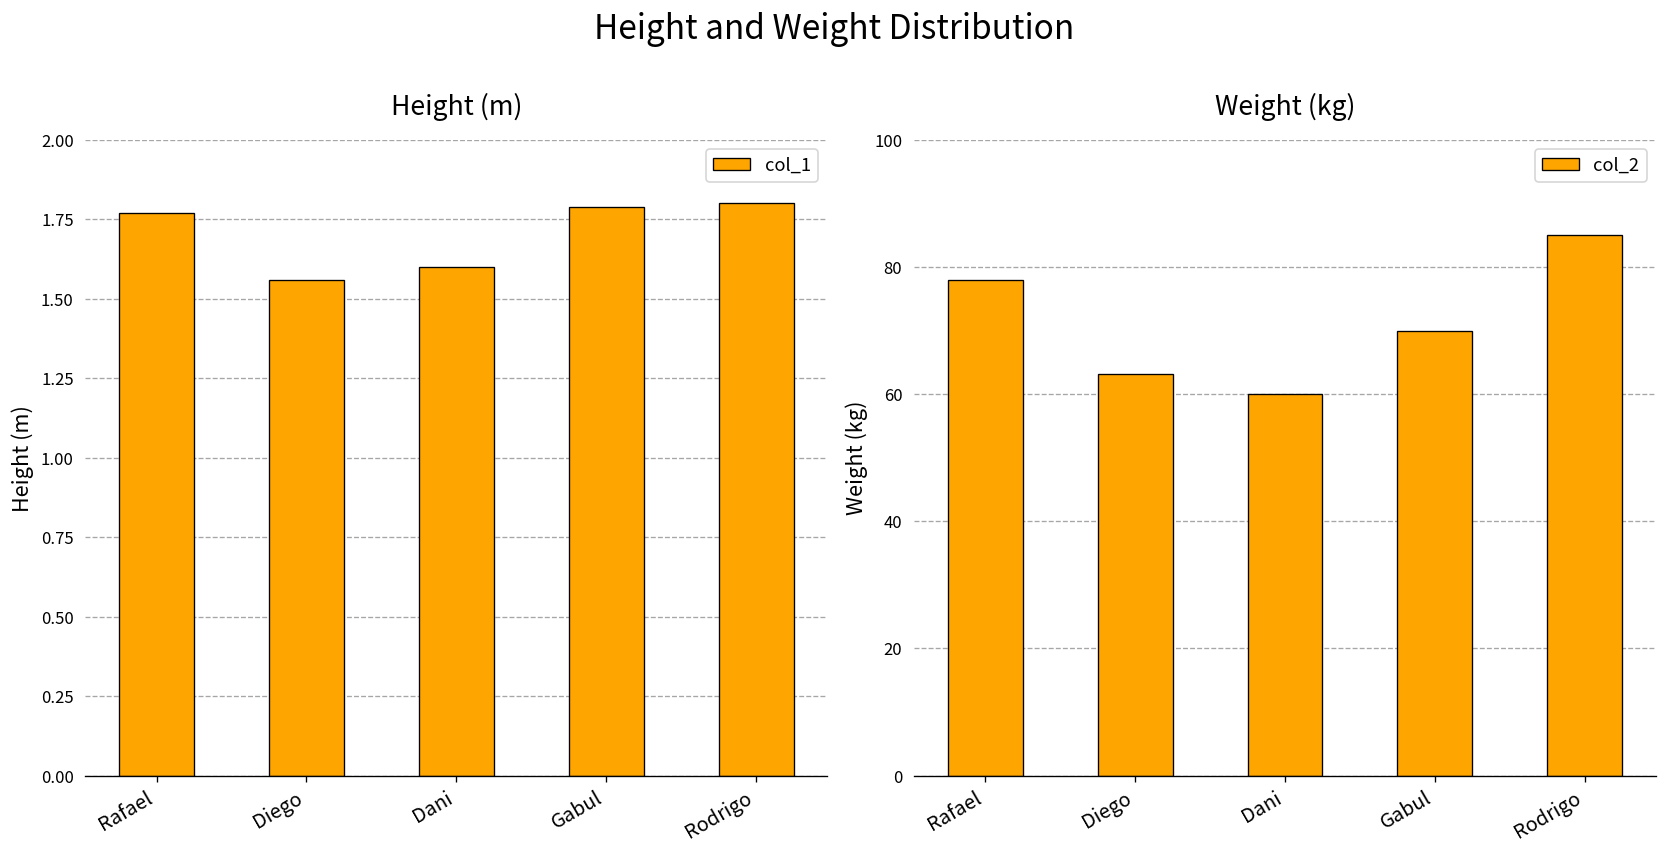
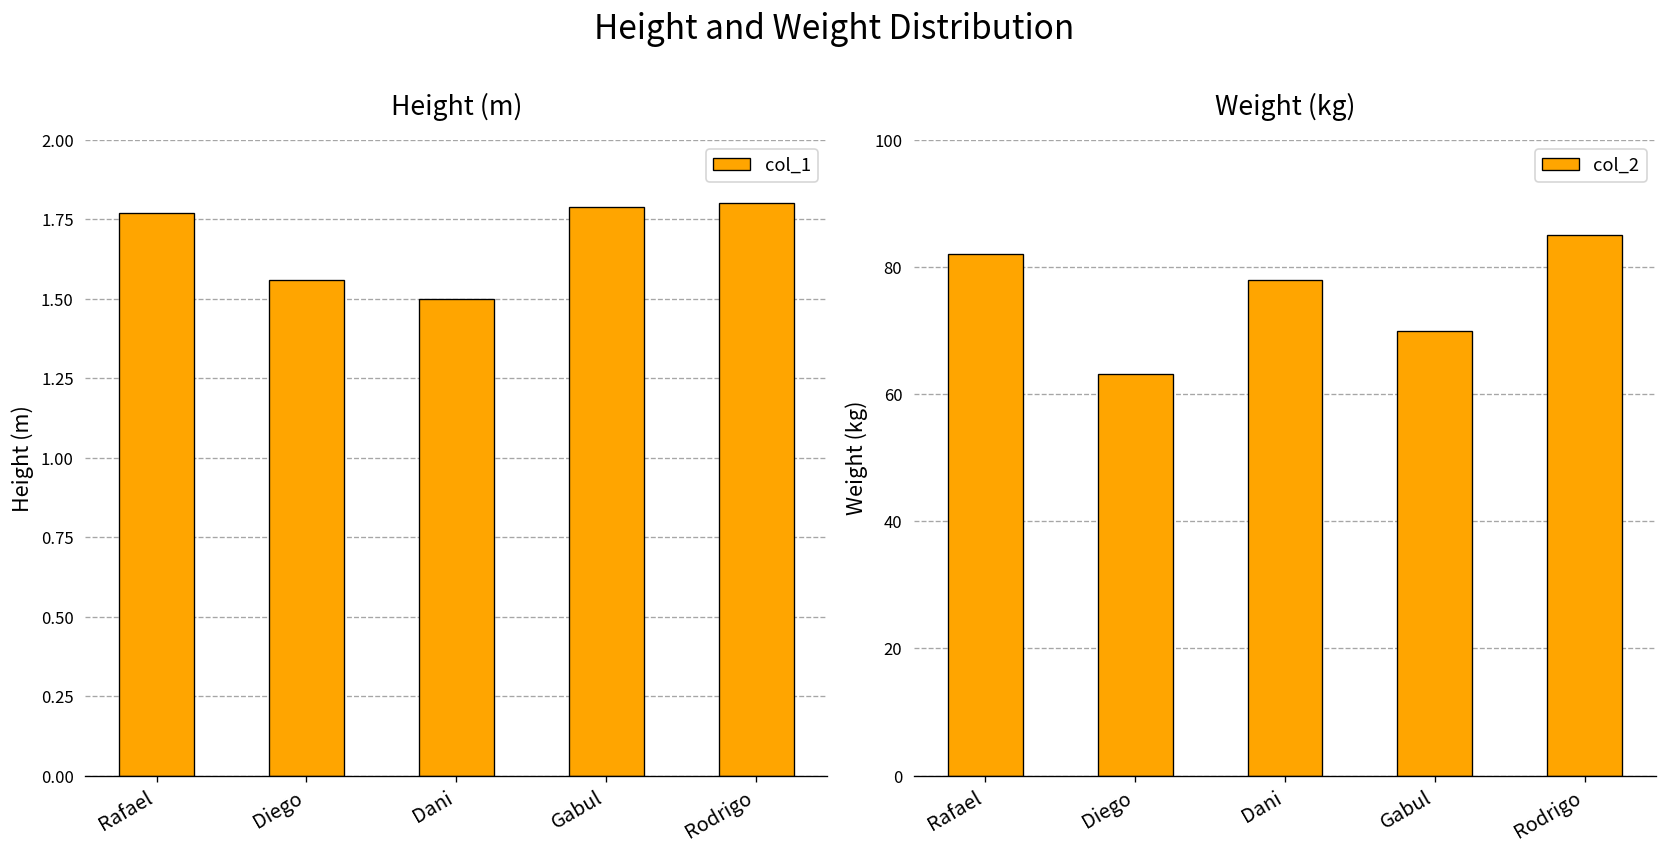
Height (m), Dani: 1.6 -> 1.5
Weight (kg), Rafael: 78 -> 82
Weight (kg), Dani: 60 -> 78
